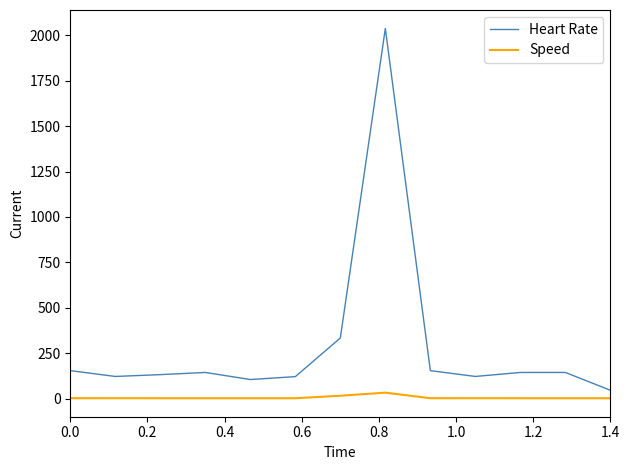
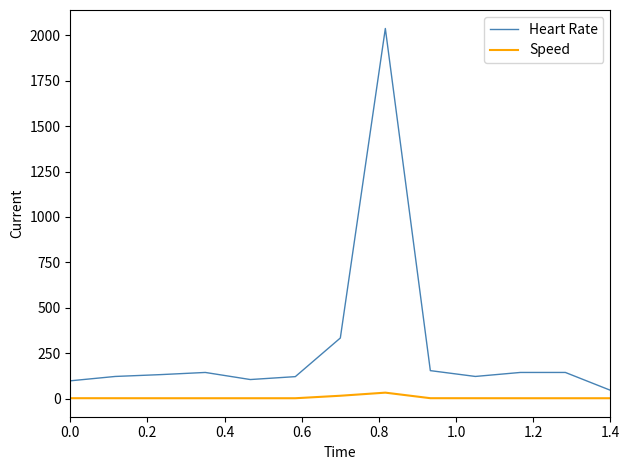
Heart Rate, 0.0: 160 -> 100
